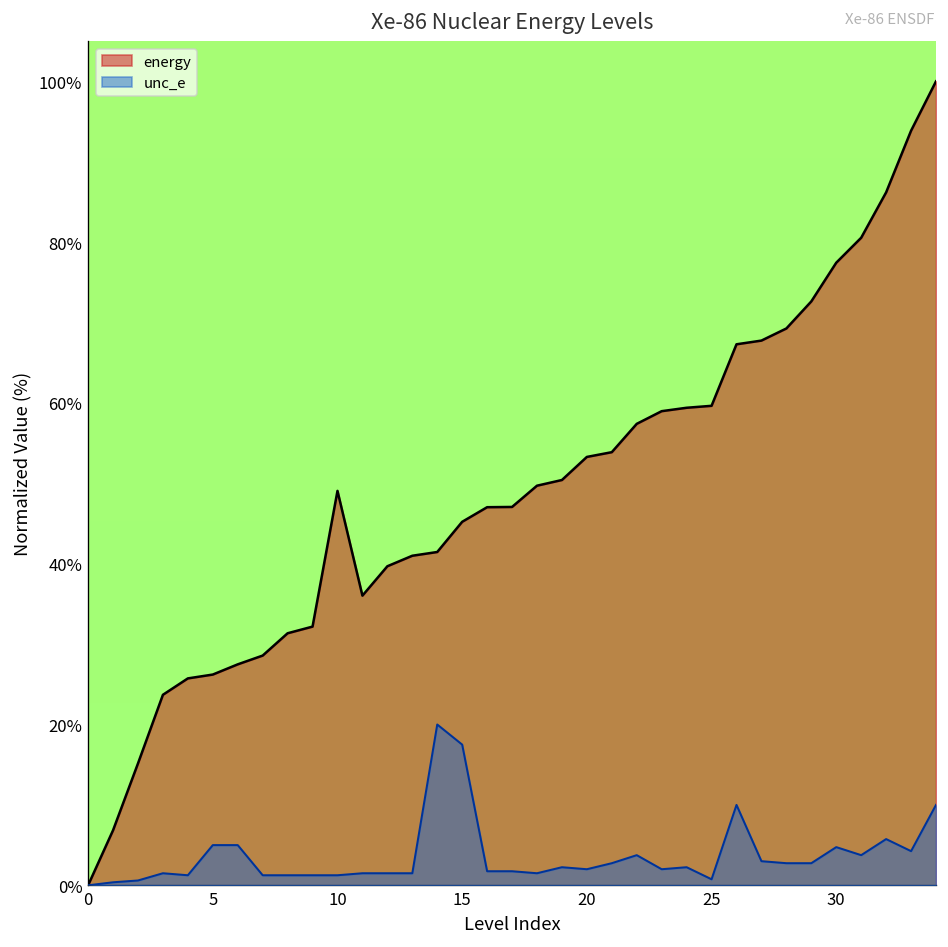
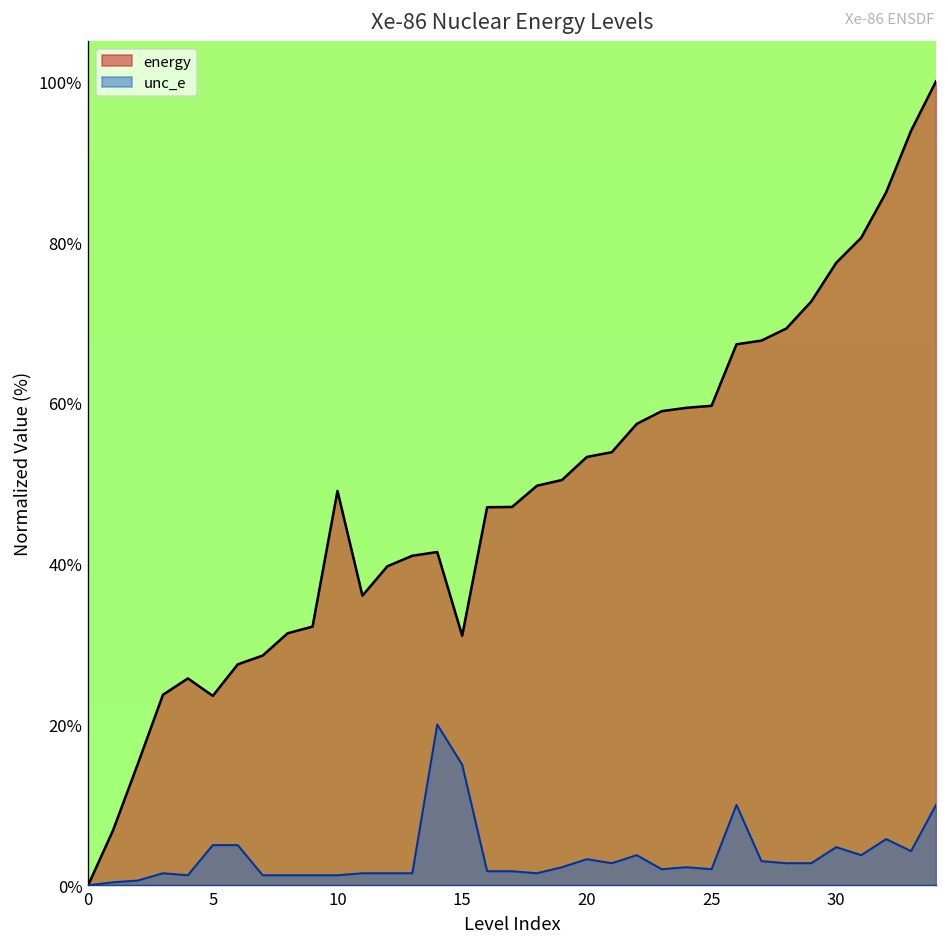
energy, 5: 26% -> 24%
energy, 15: 45% -> 31%
unc_e, 15: 17% -> 15%
unc_e, 20: 2% -> 3%
unc_e, 25: 1% -> 2%
